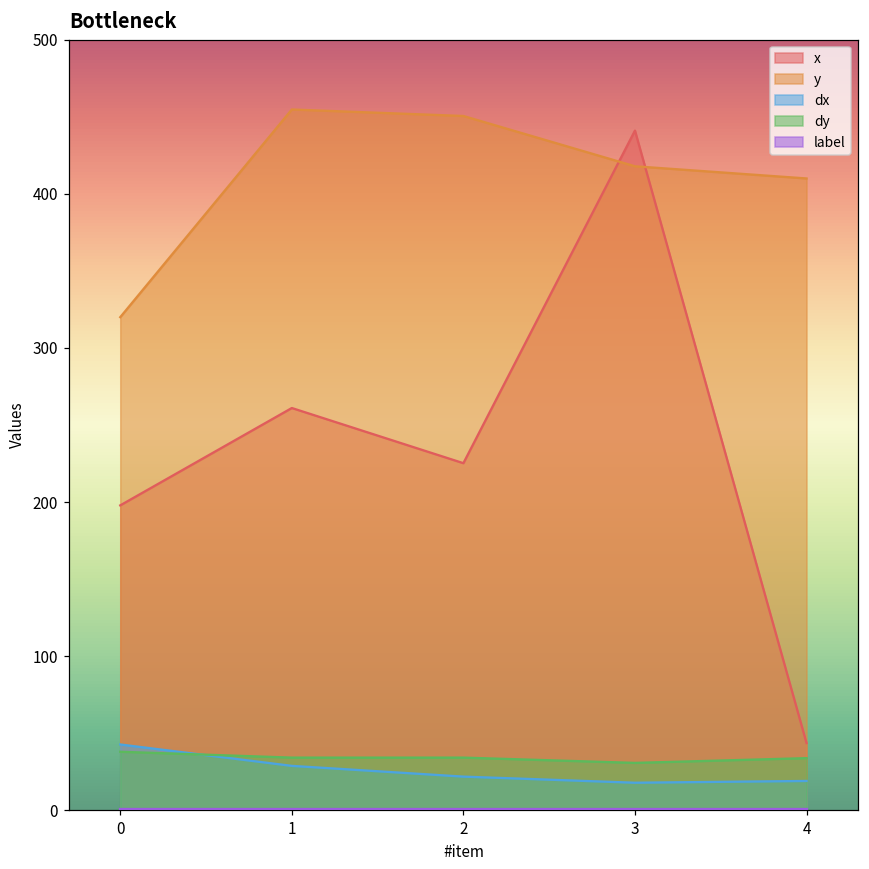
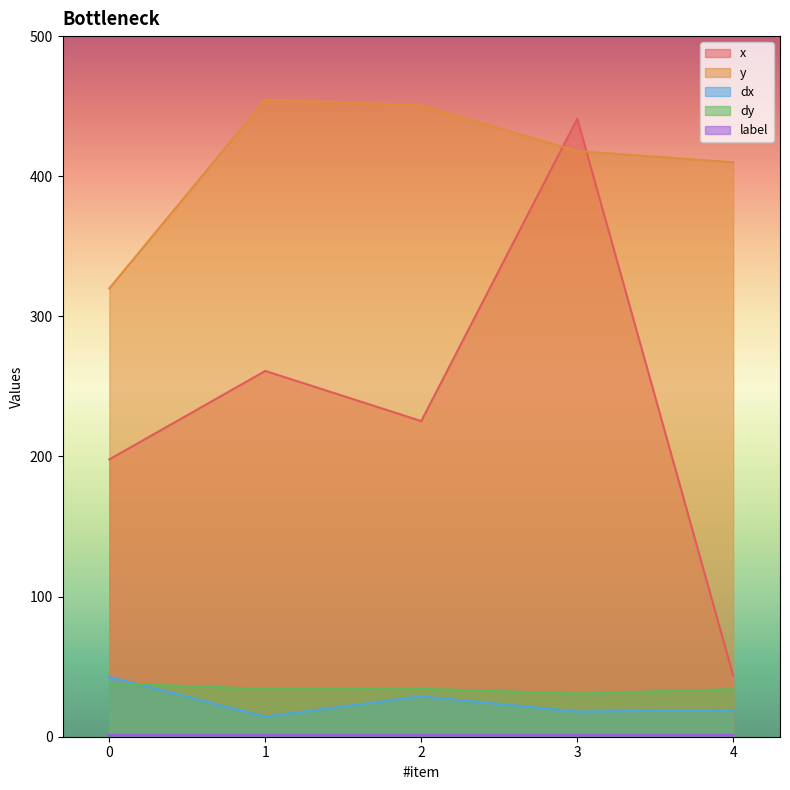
dx, 1: 29 -> 14
dx, 2: 22 -> 29
